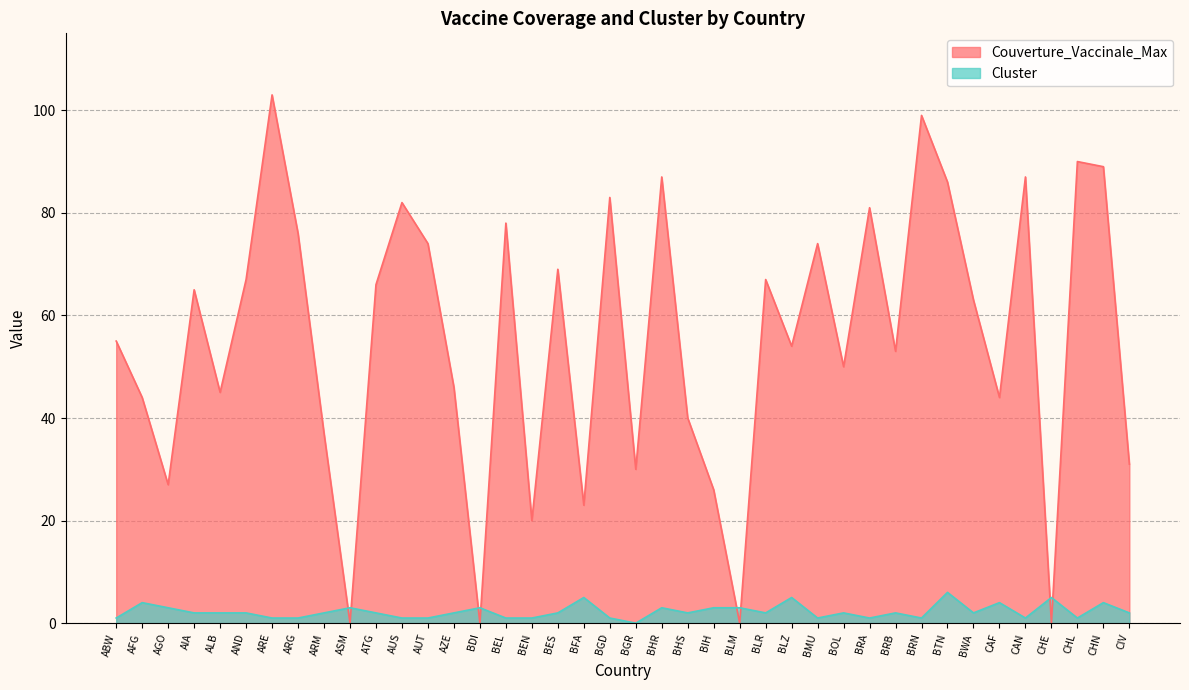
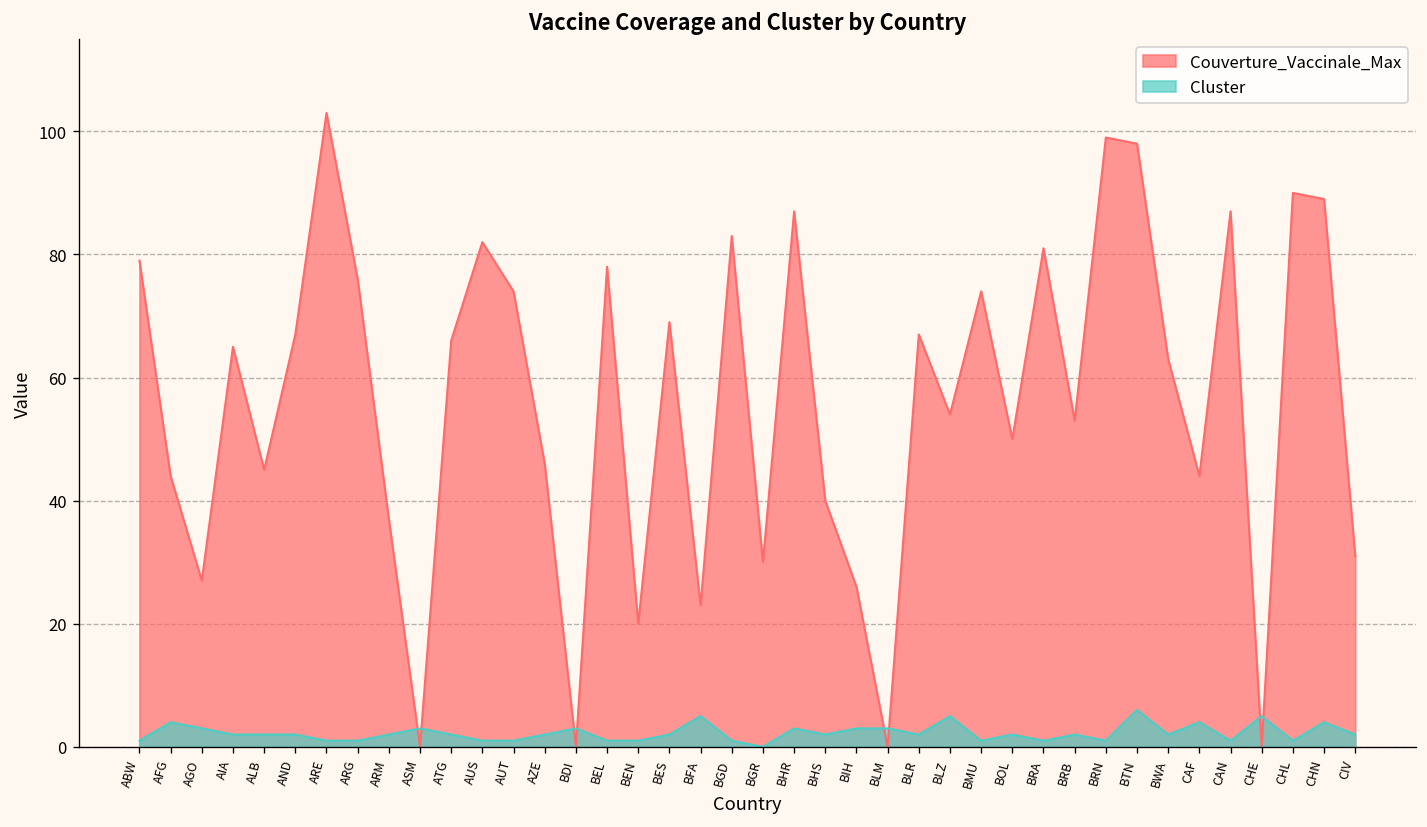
Couverture_Vaccinale_Max, ABW: 55 -> 79
Couverture_Vaccinale_Max, BTN: 86 -> 98
